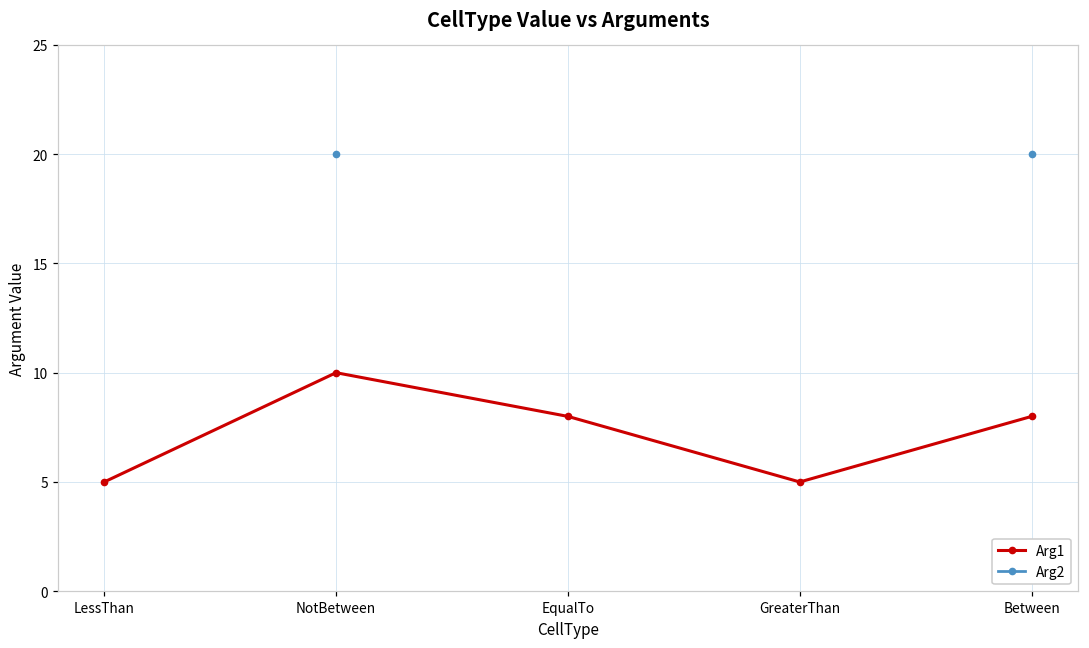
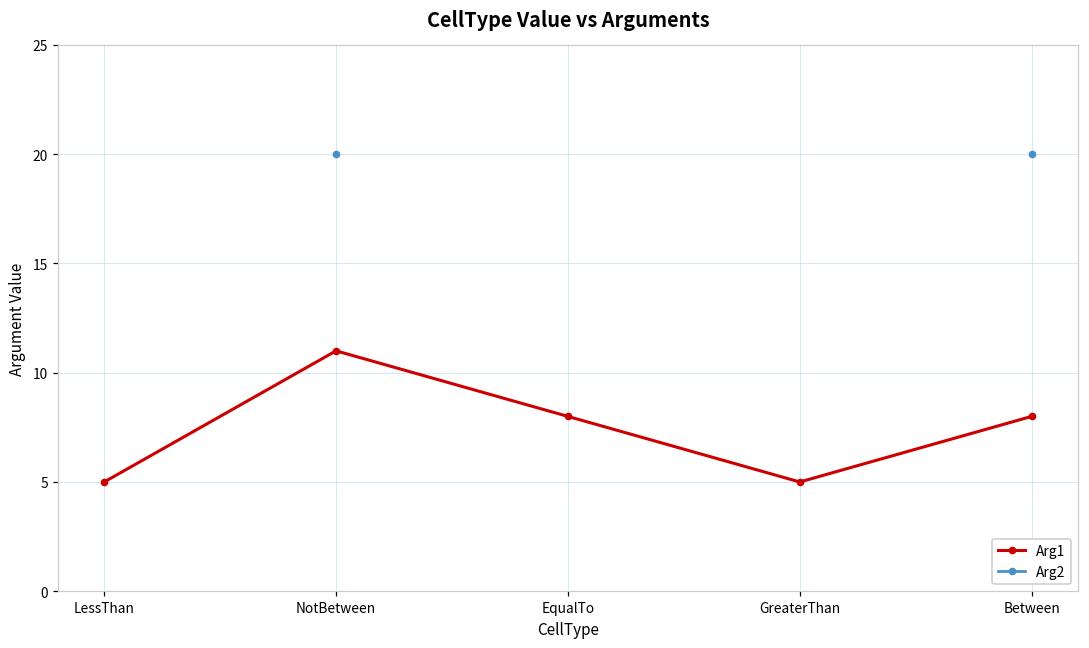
Arg1, NotBetween: 10 -> 11
